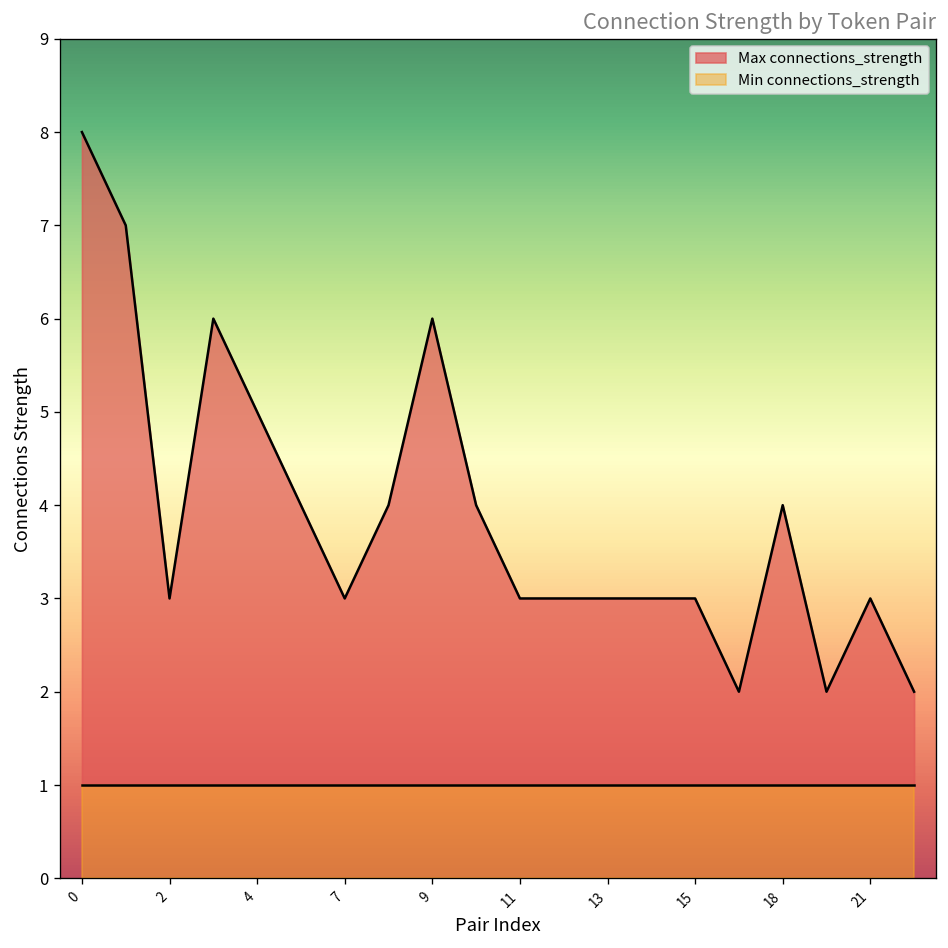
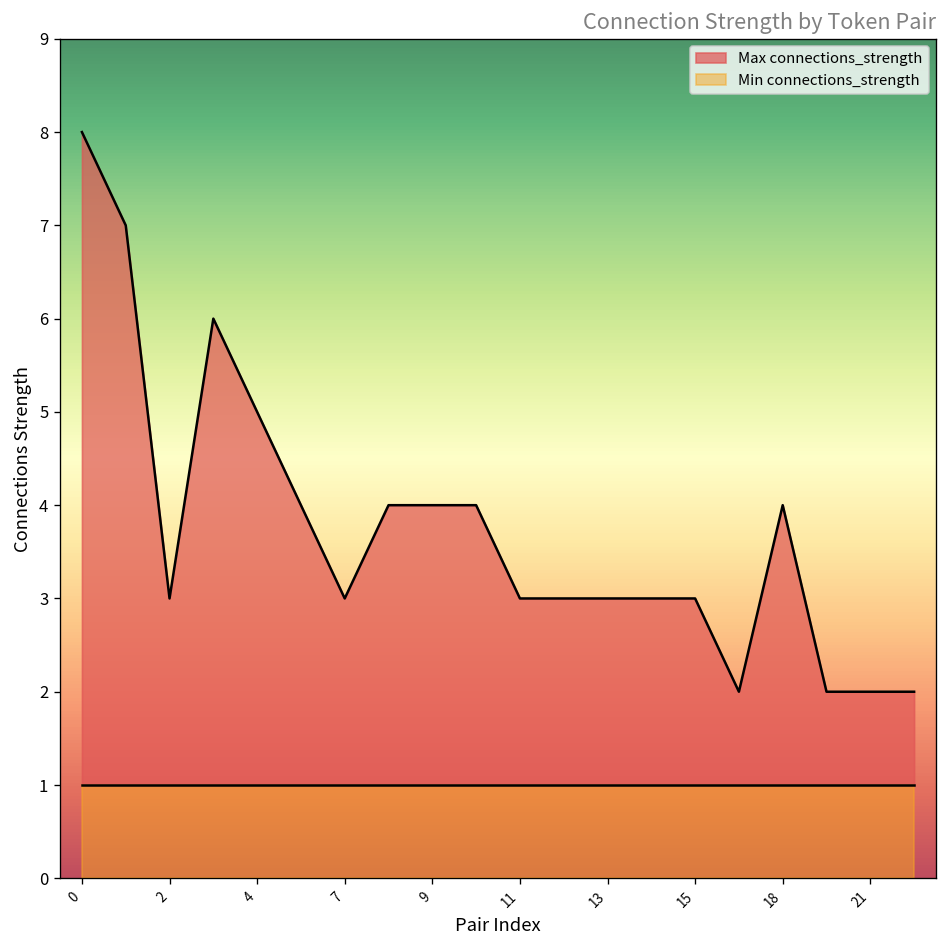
Max connections_strength, 9: 6 -> 4
Max connections_strength, 21: 3 -> 2
